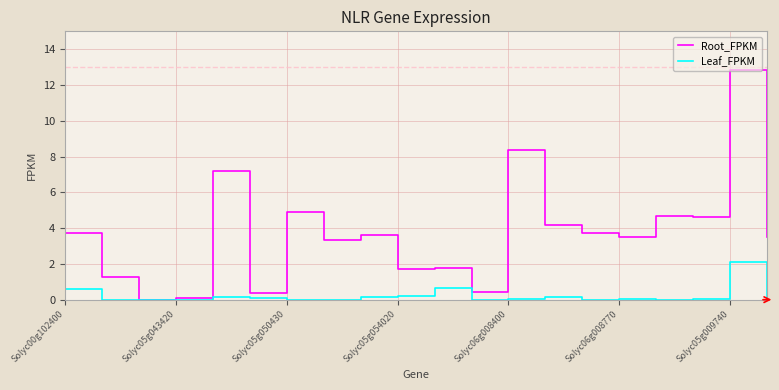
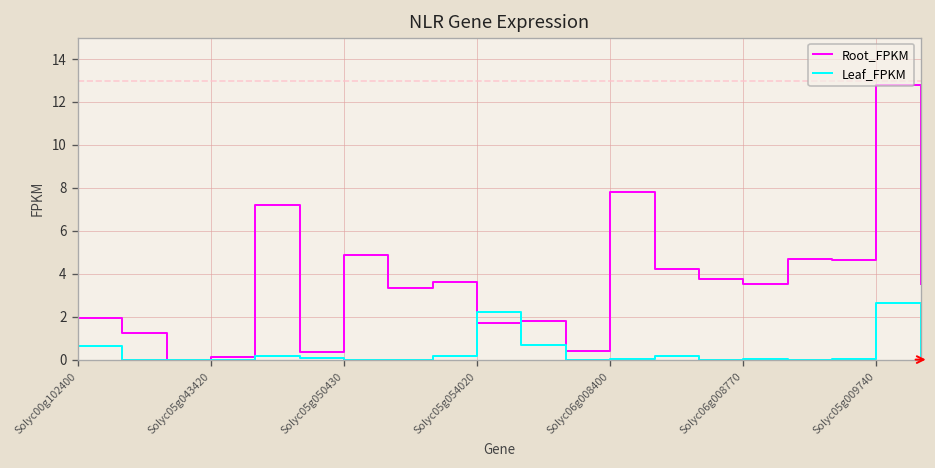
Root_FPKM, Solyc00g102400: 3.7 -> 1.9
Leaf_FPKM, Solyc05g054020: 0.2 -> 2.2
Root_FPKM, Solyc06g008400: 8.3 -> 7.8
Leaf_FPKM, Solyc05g009740: 2.1 -> 2.7
